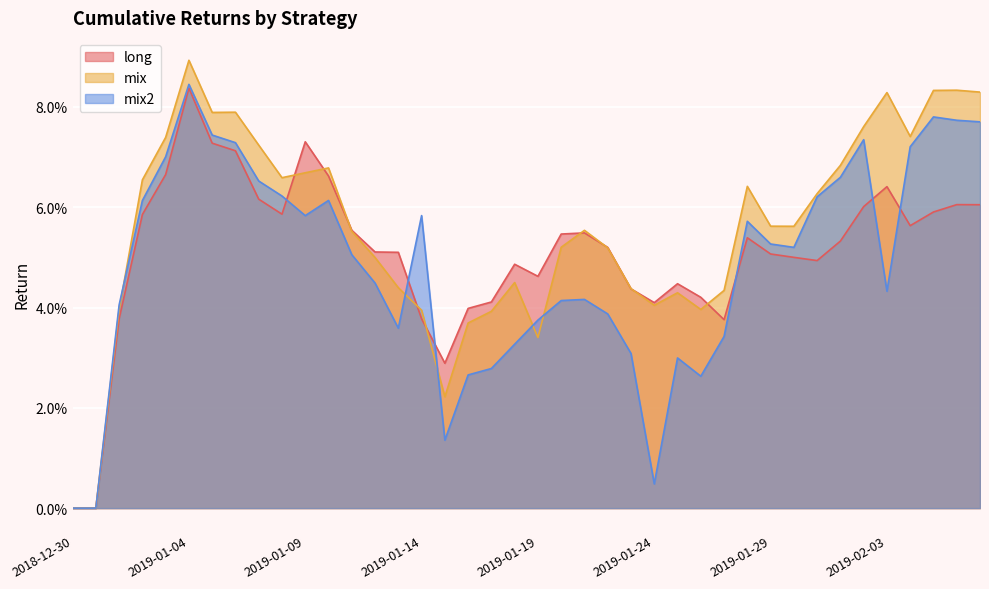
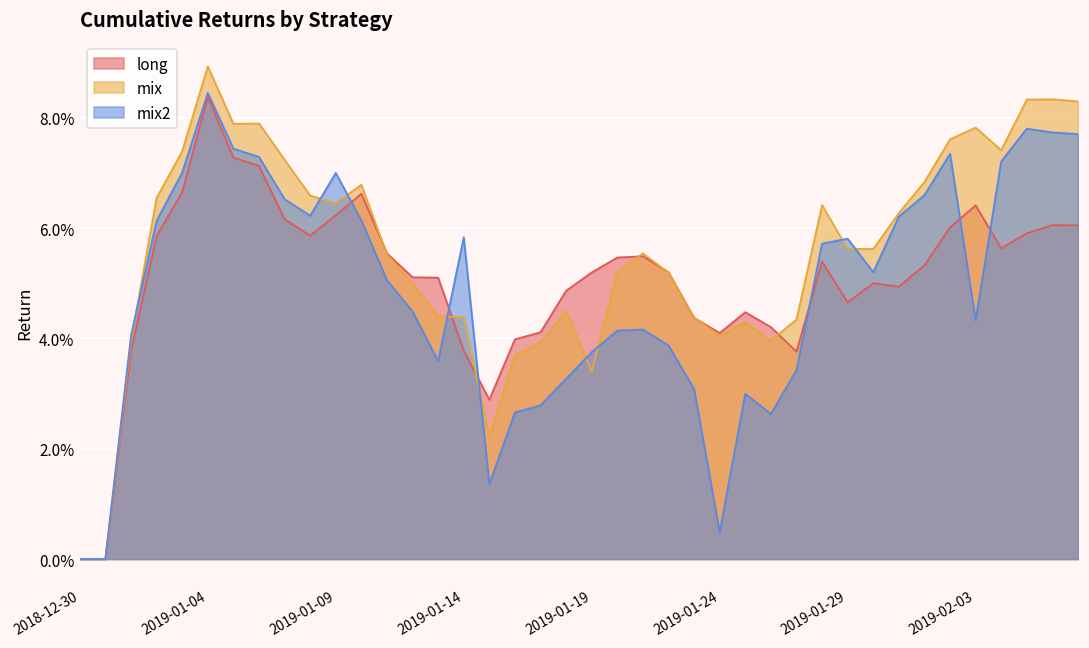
long, 2019-01-09: 7.3% -> 6.2%
mix, 2019-01-09: 6.7% -> 6.5%
mix2, 2019-01-09: 5.8% -> 7.0%
mix, 2019-01-14: 3.9% -> 4.4%
long, 2019-01-19: 4.6% -> 5.2%
long, 2019-01-29: 5.1% -> 4.7%
mix2, 2019-01-29: 5.3% -> 5.8%
mix, 2019-02-03: 8.3% -> 7.8%
